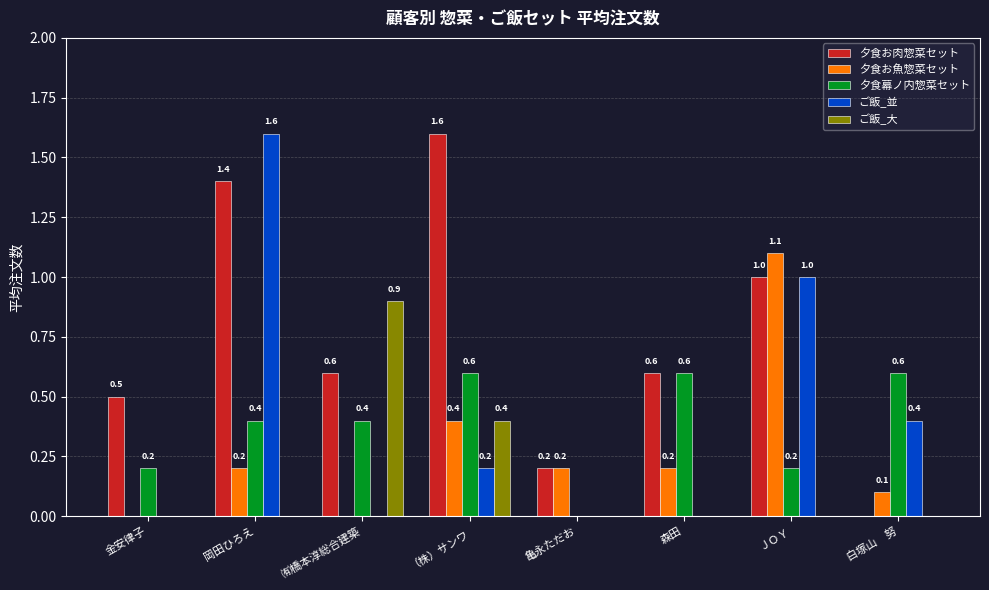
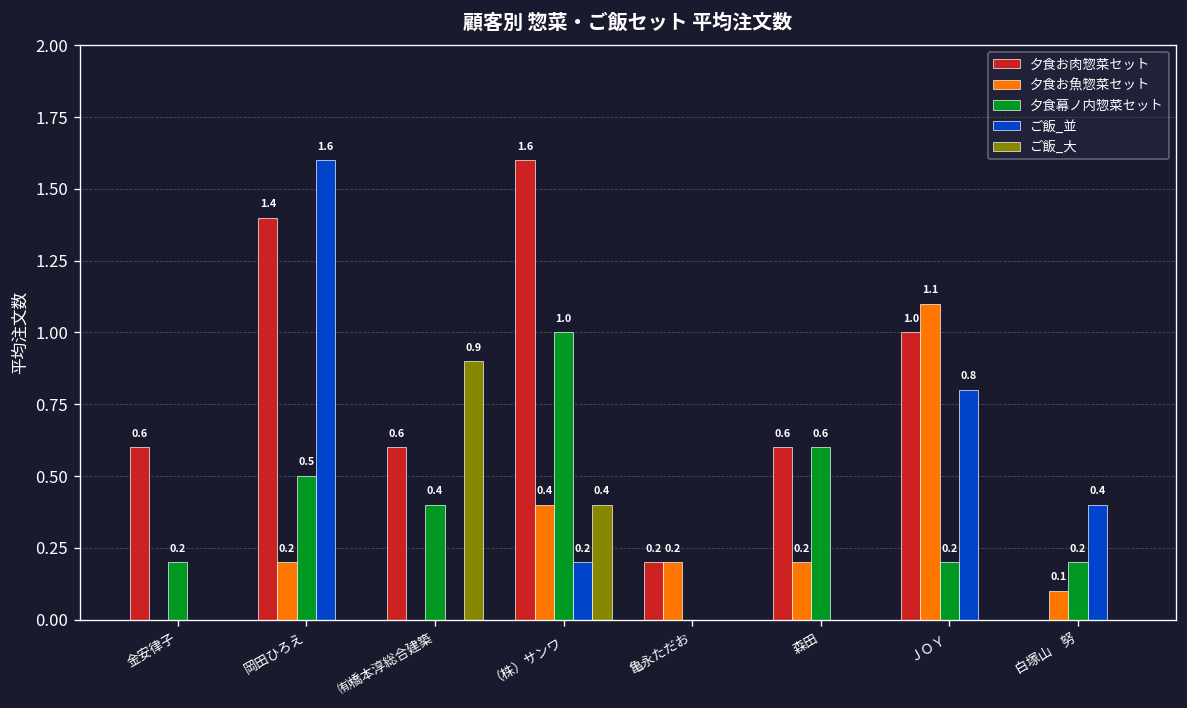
夕食お肉惣菜セット, 金安律子: 0.5 -> 0.6
夕食幕ノ内惣菜セット, 岡田ひろえ: 0.4 -> 0.5
夕食幕ノ内惣菜セット, （株）サンワ: 0.6 -> 1.0
ご飯_並, ＪＯＹ: 1.0 -> 0.8
夕食幕ノ内惣菜セット, 白塚山 努: 0.6 -> 0.2
